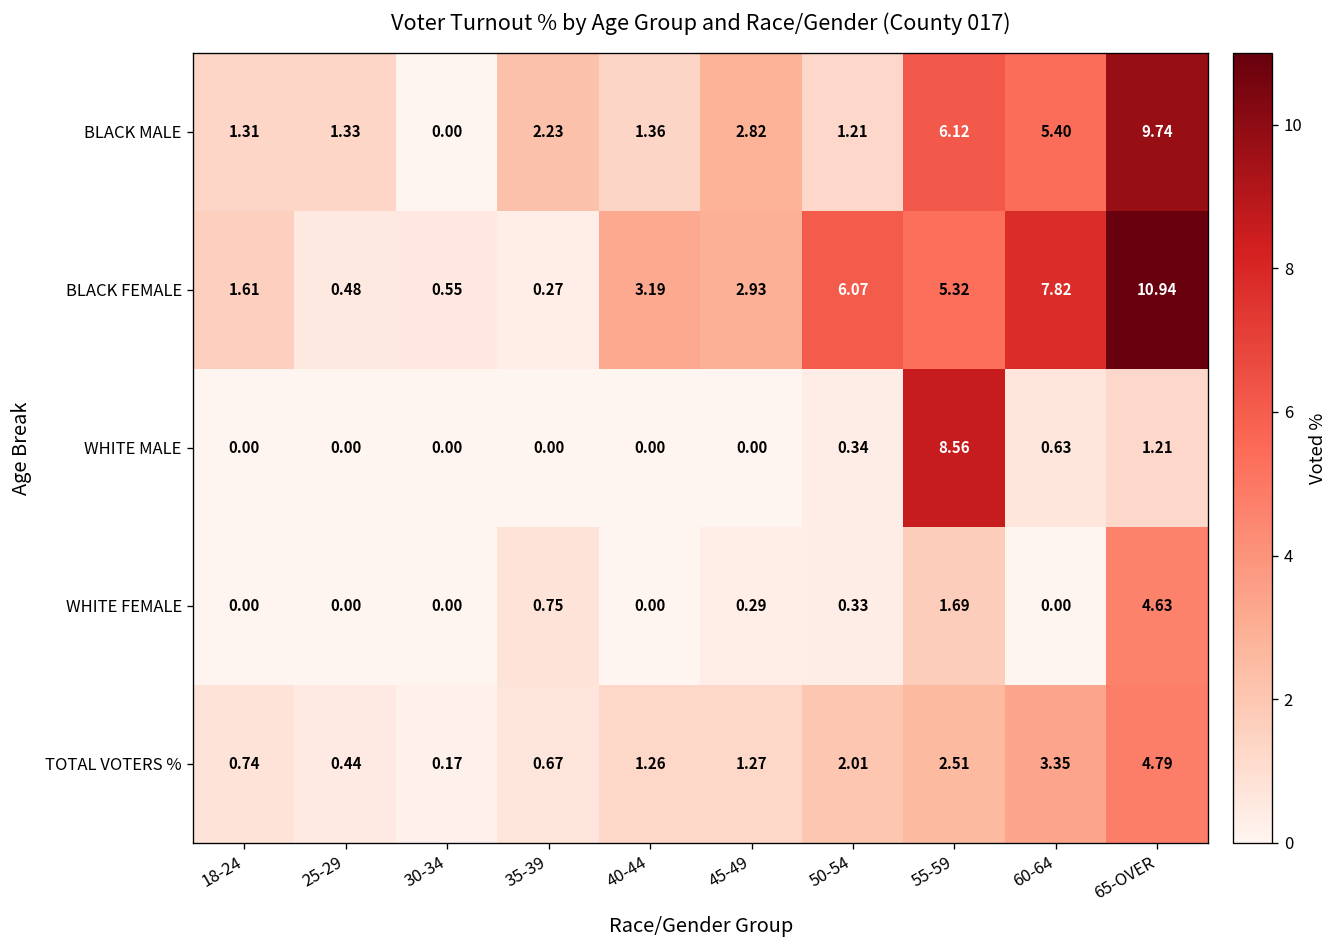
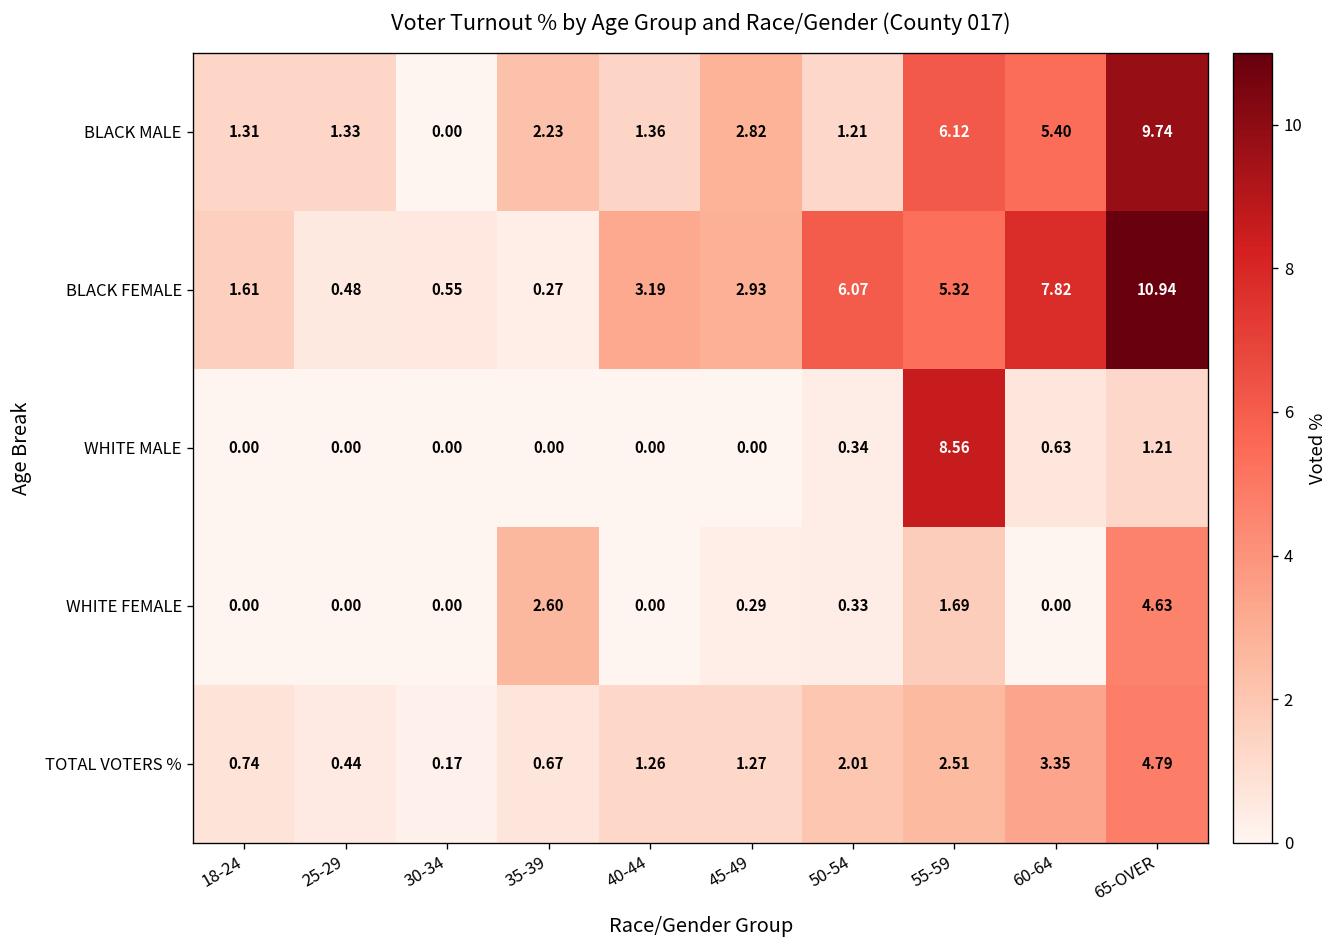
WHITE FEMALE, 35-39: 0.75 -> 2.60
